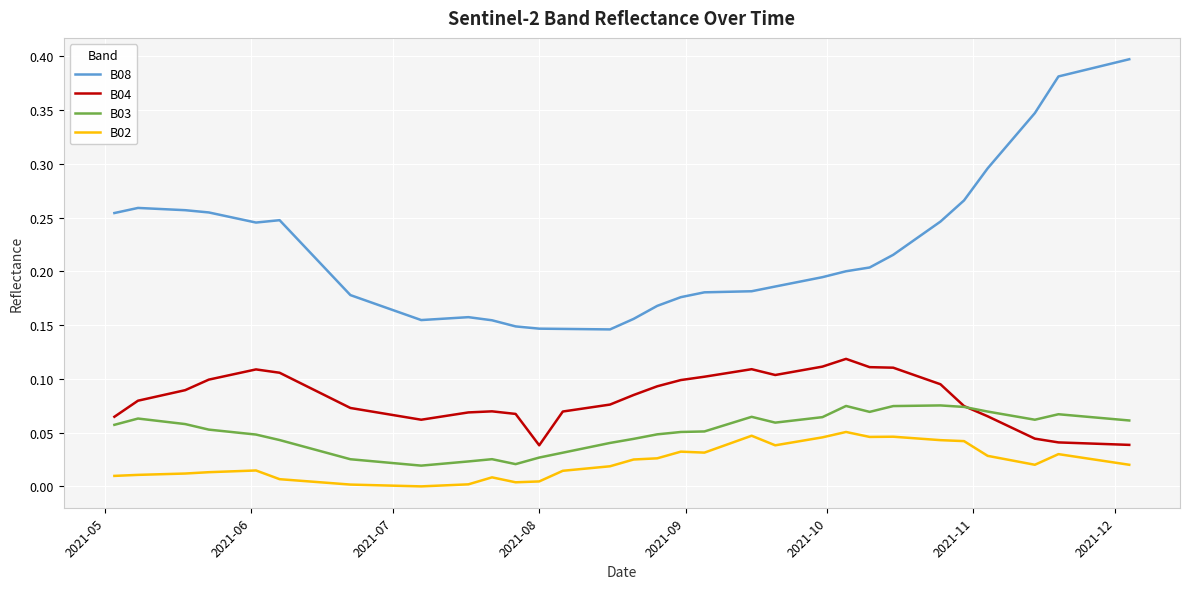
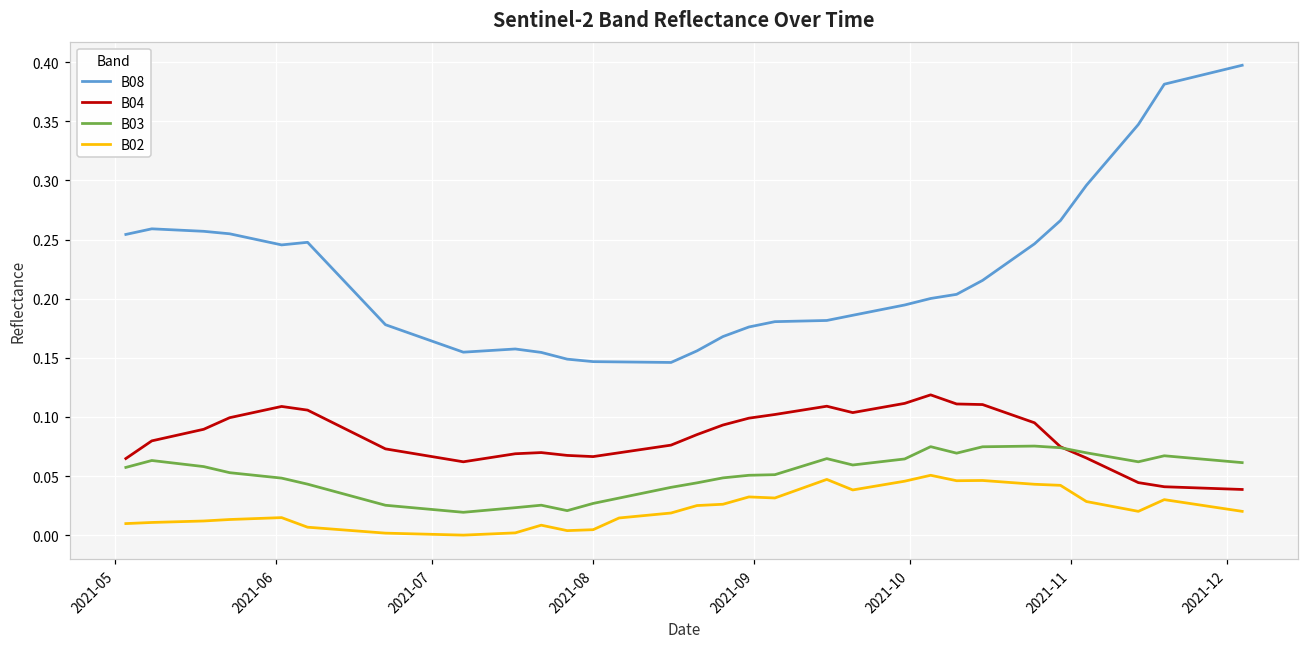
B04, 2021-08: 0.038 -> 0.067
